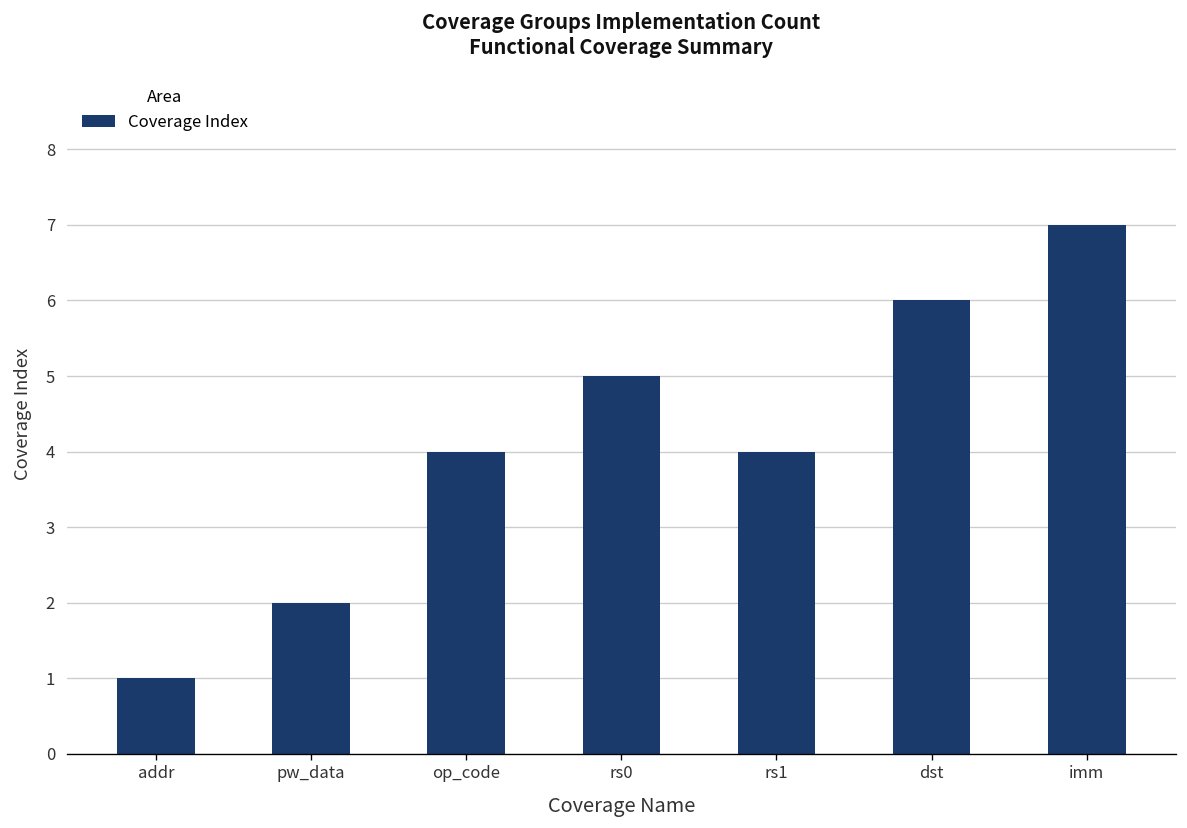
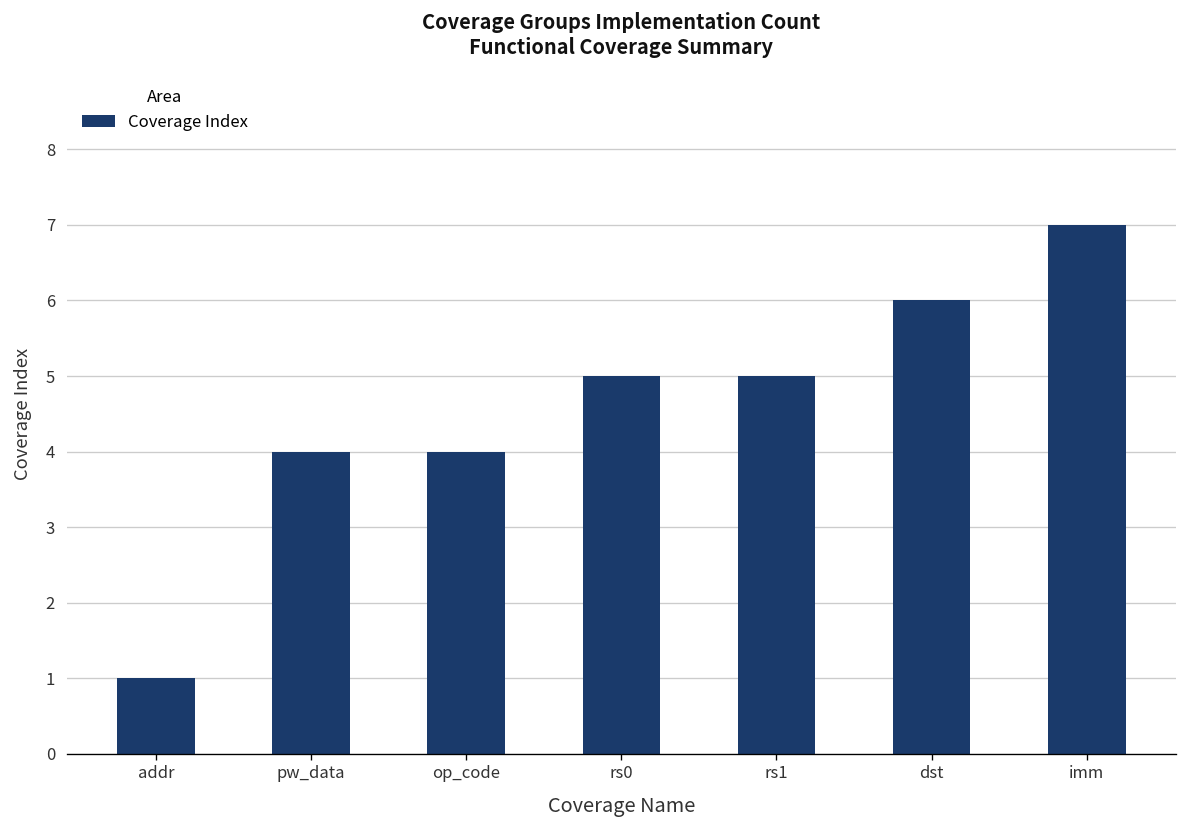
pw_data: 2 -> 4
rs1: 4 -> 5
